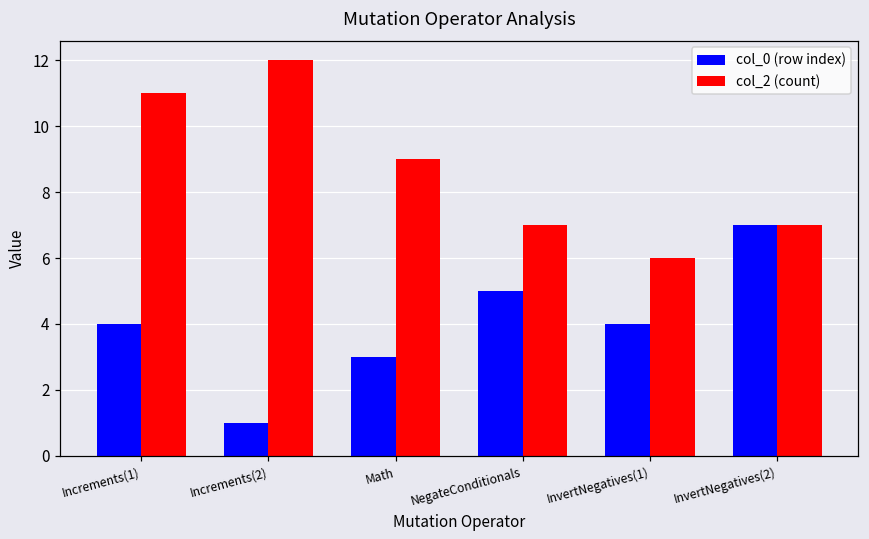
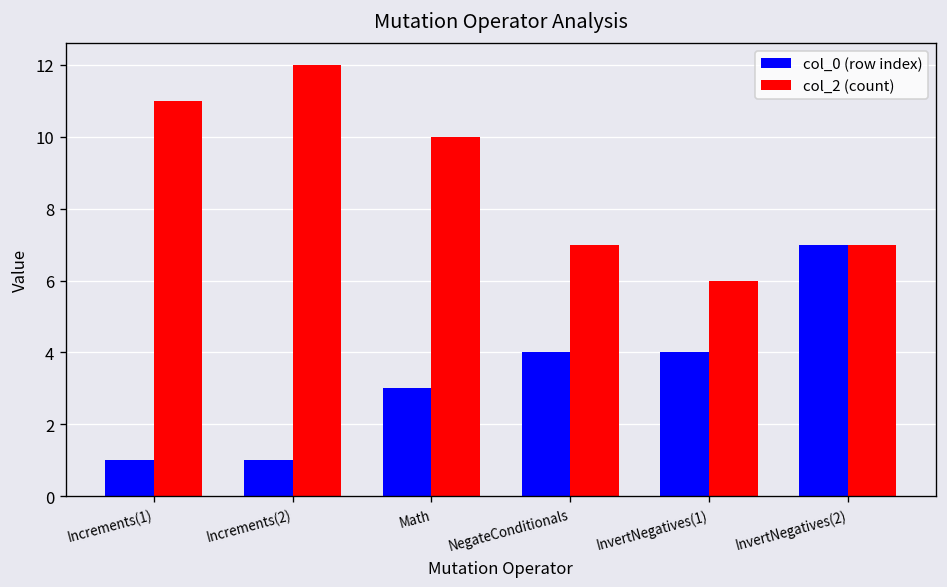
col_0 (row index), Increments(1): 4 -> 1
col_2 (count), Math: 9 -> 10
col_0 (row index), NegateConditionals: 5 -> 4
